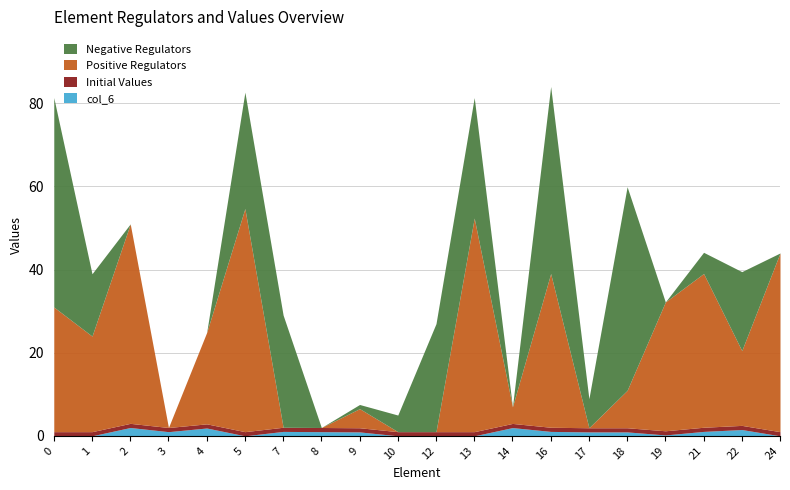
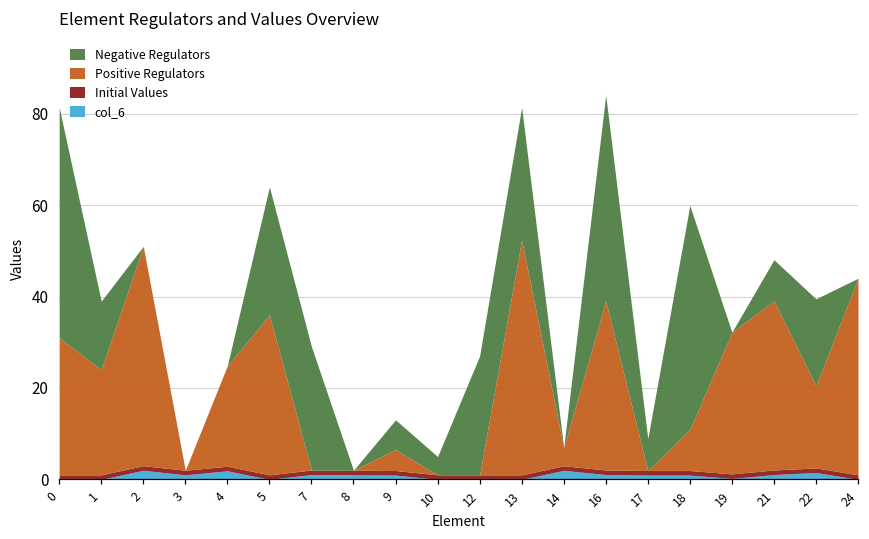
Positive Regulators, 5: 54 -> 35
Negative Regulators, 9: 1 -> 7
Negative Regulators, 21: 5 -> 9
